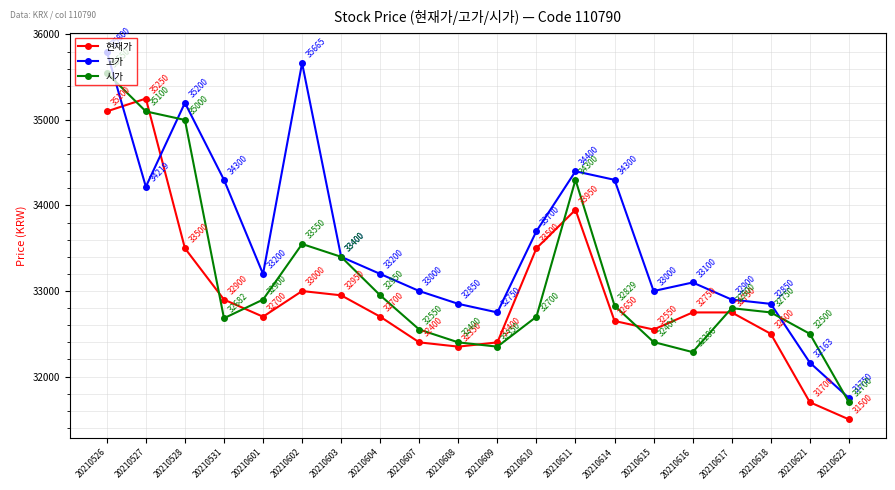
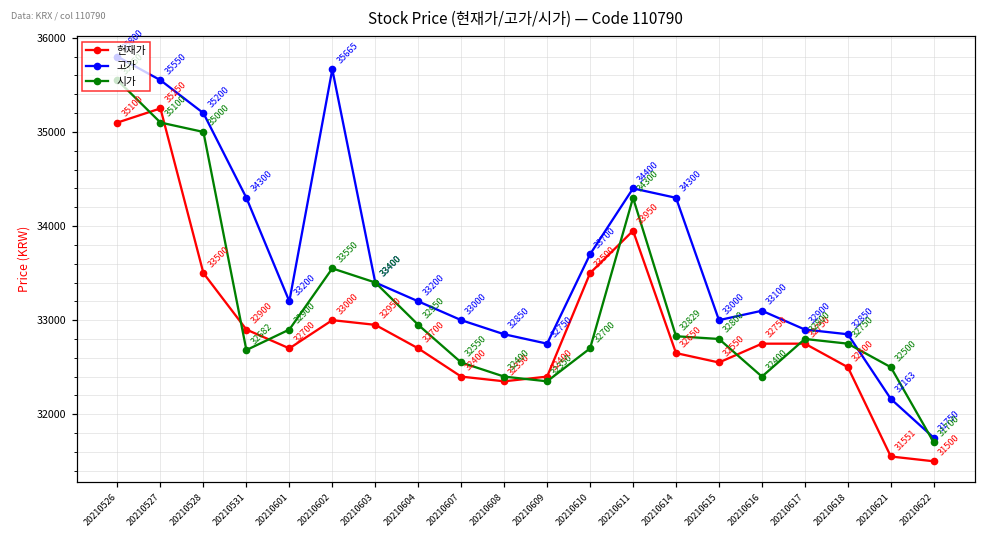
고가, 20210527: 34219 -> 35550
시가, 20210615: 32404 -> 32800
시가, 20210616: 32286 -> 32400
현재가, 20210621: 31700 -> 31551
